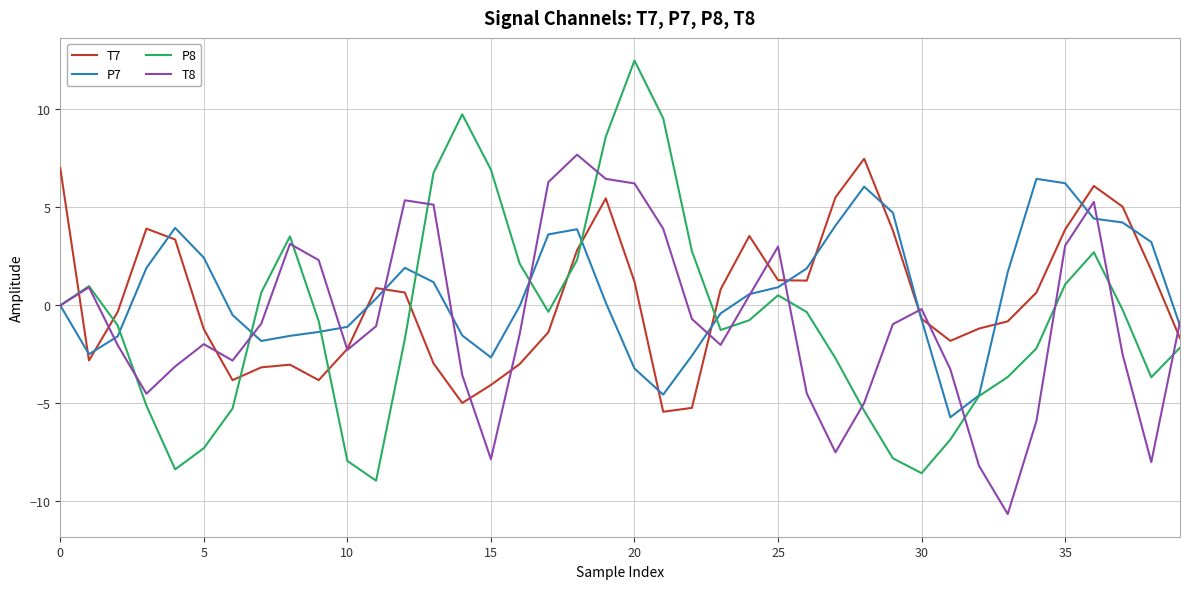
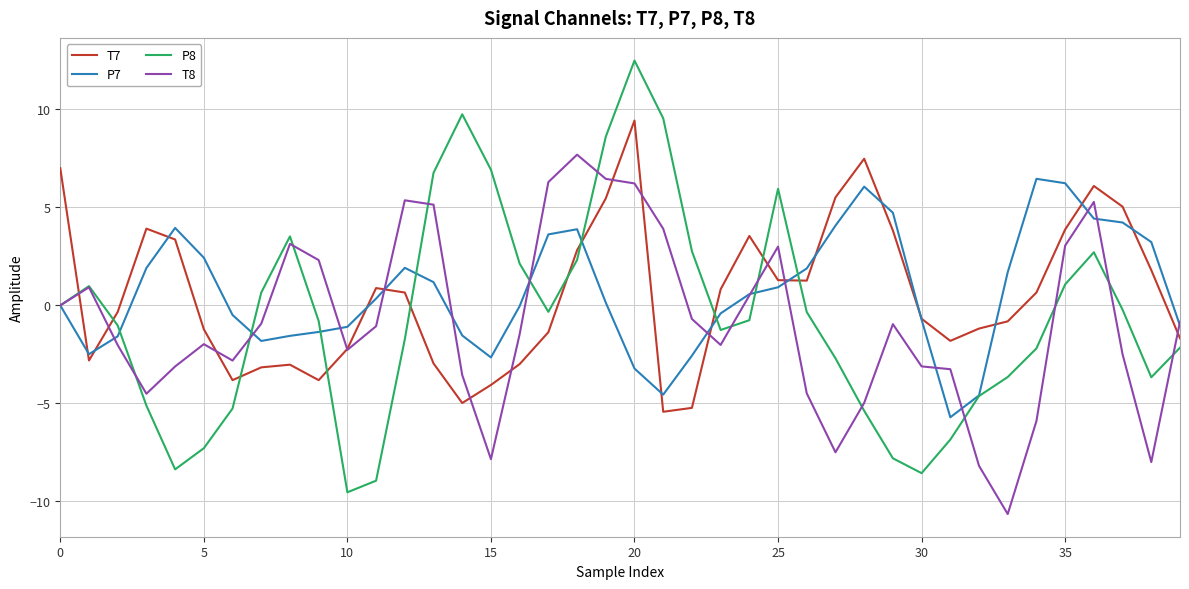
P8, 10: -7.9 -> -9.5
T7, 20: 1.2 -> 9.4
P8, 25: 0.5 -> 5.9
T8, 30: -0.2 -> -3.1
